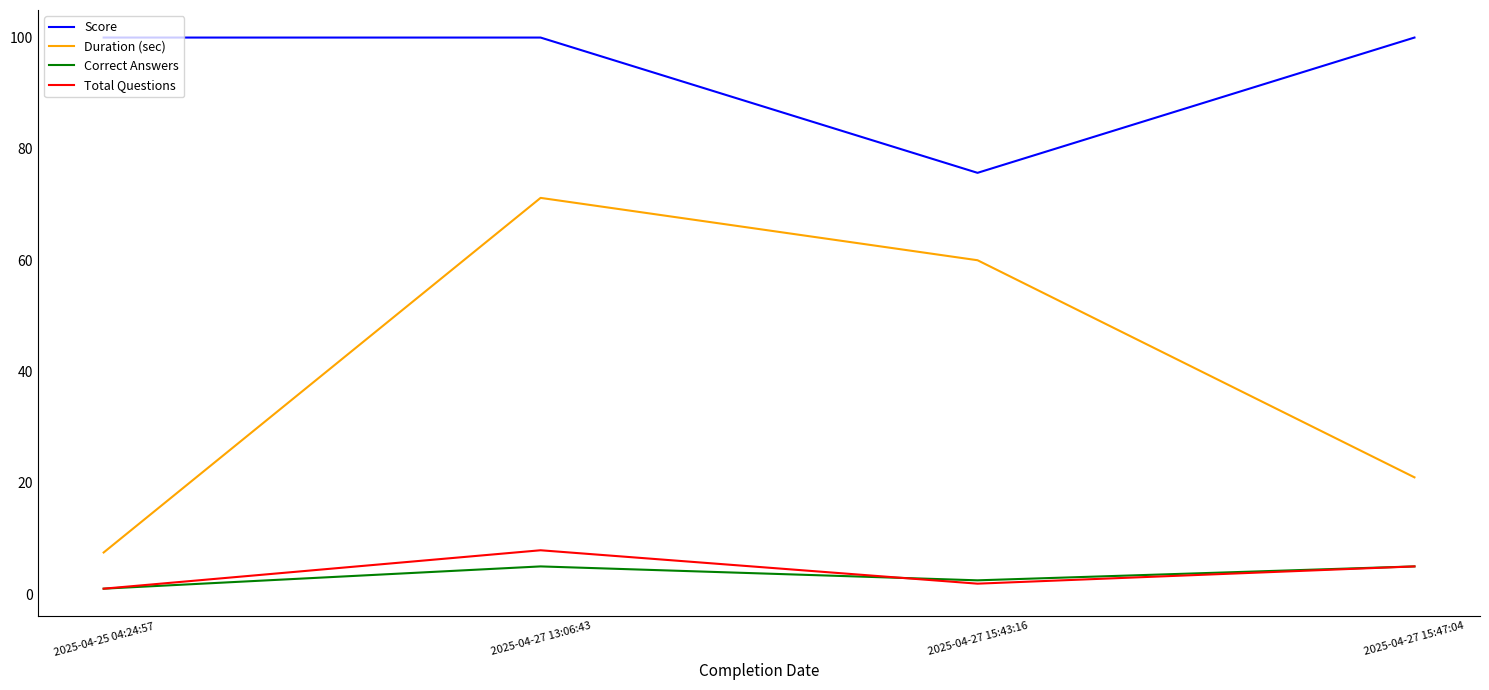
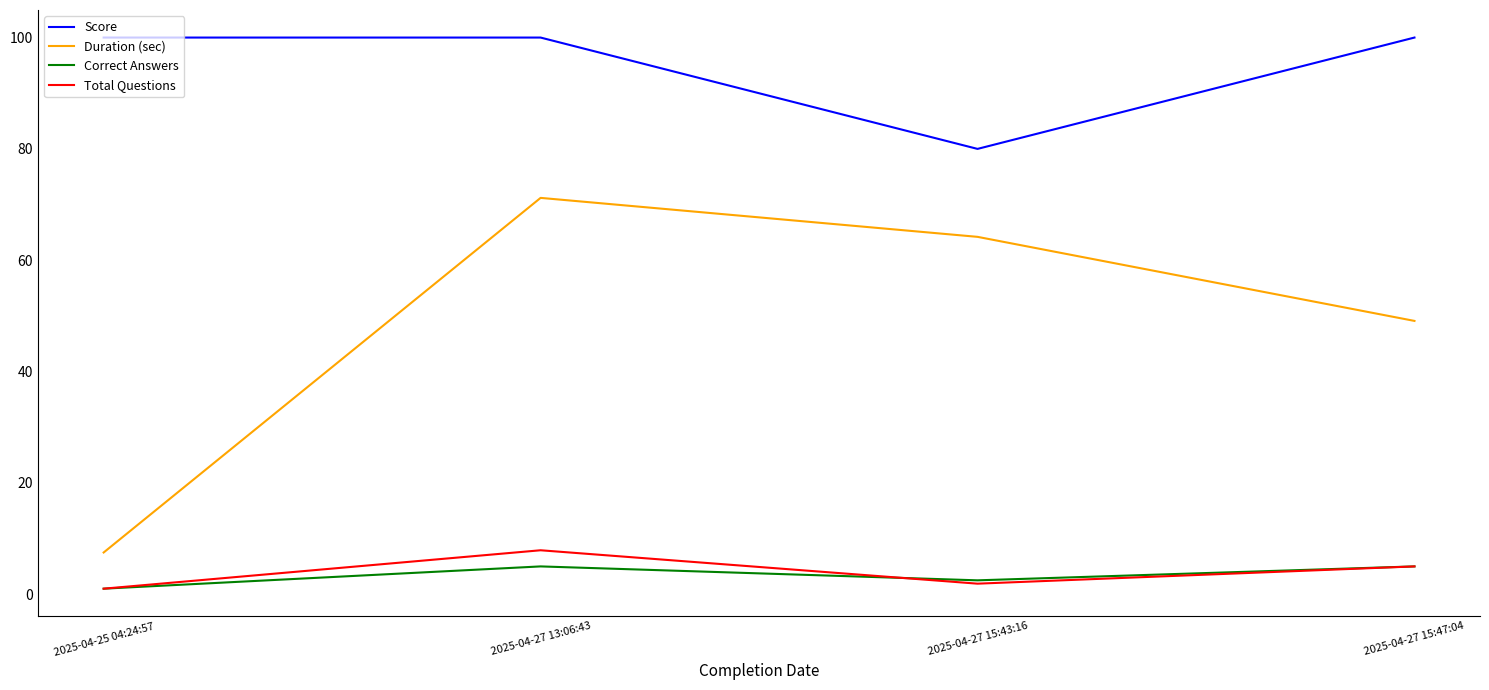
Score, 2025-04-27 15:43:16: 76 -> 80
Duration (sec), 2025-04-27 15:43:16: 60 -> 64
Duration (sec), 2025-04-27 15:47:04: 21 -> 49
